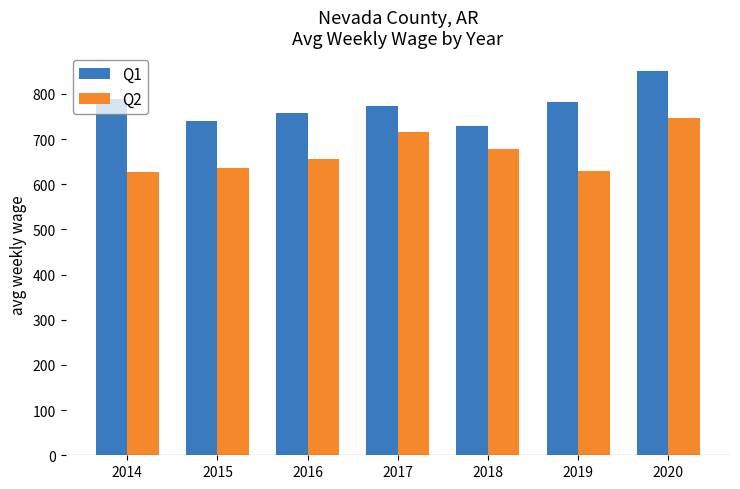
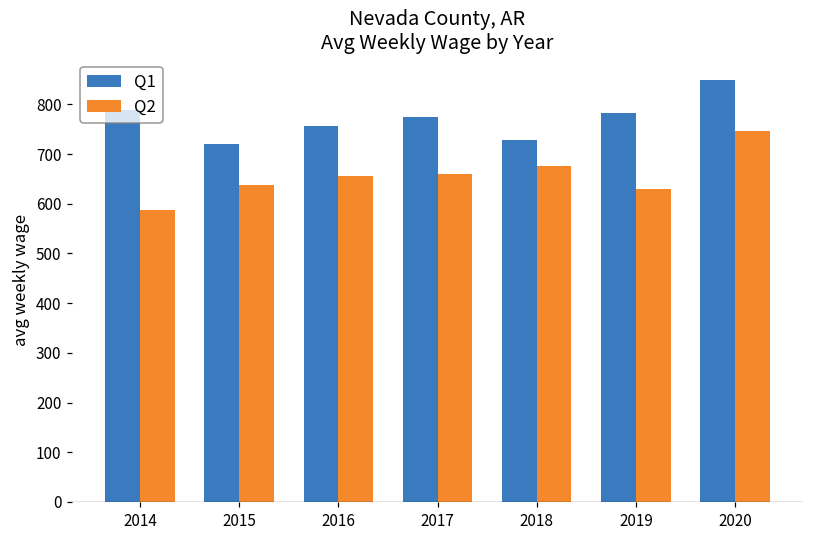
Q2, 2014: 630 -> 590
Q1, 2015: 740 -> 720
Q2, 2017: 720 -> 660
